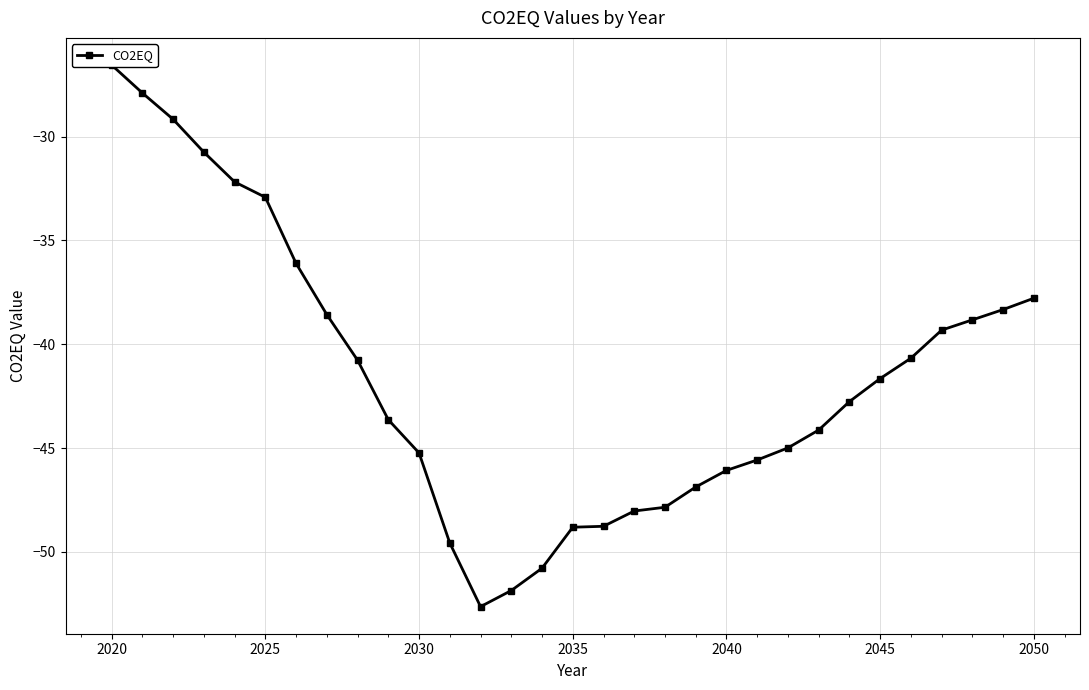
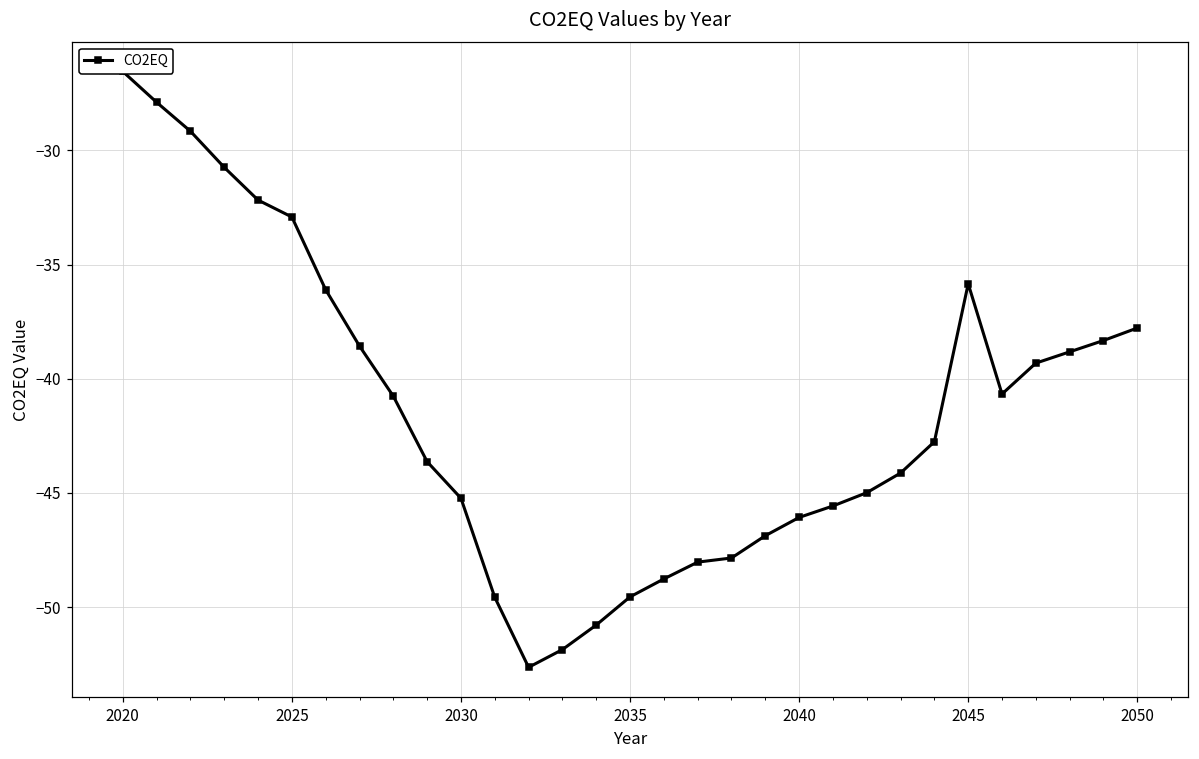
2035: -48.8 -> -49.5
2045: -41.6 -> -35.8
